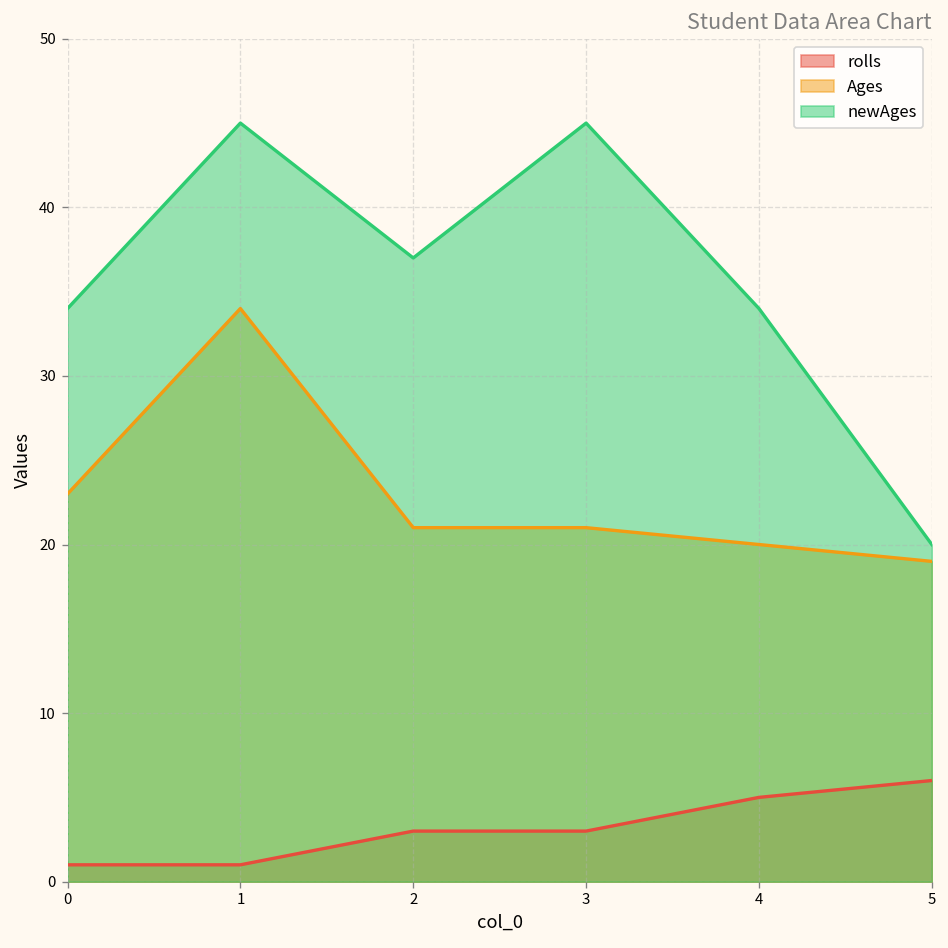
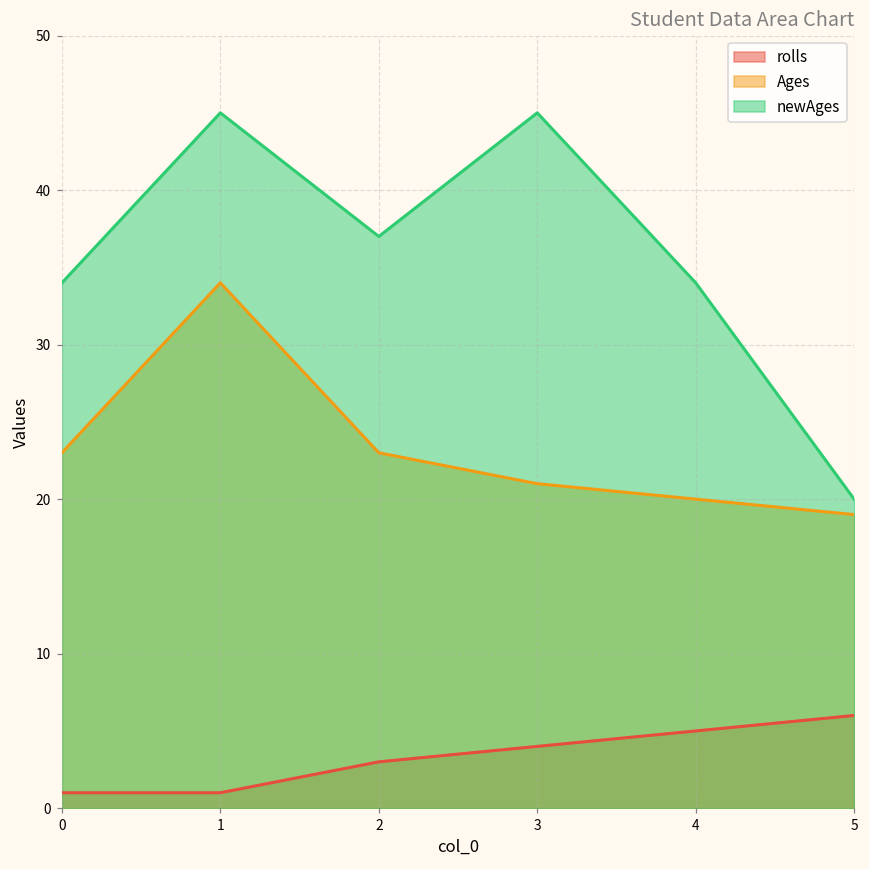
Ages, 2: 21 -> 23
rolls, 3: 3 -> 4
